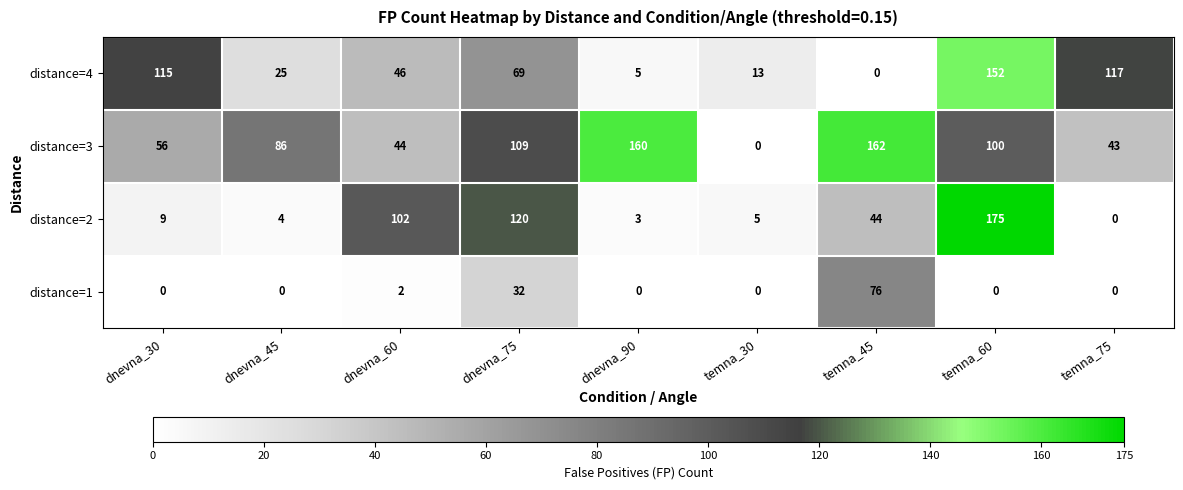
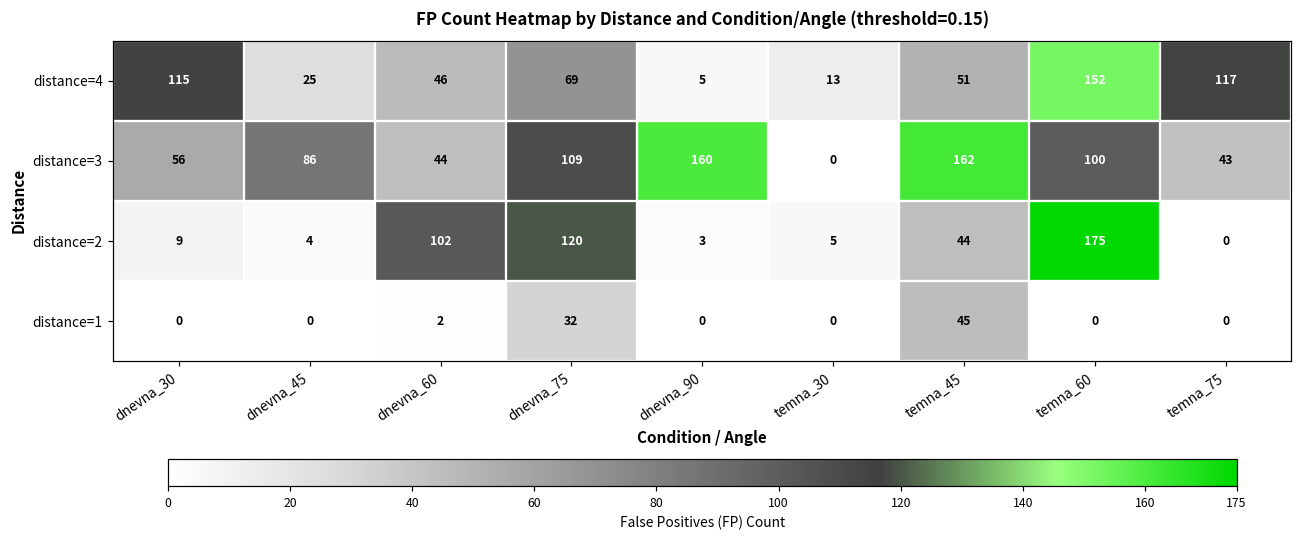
distance=4, temna_45: 0 -> 51
distance=1, temna_45: 76 -> 45
